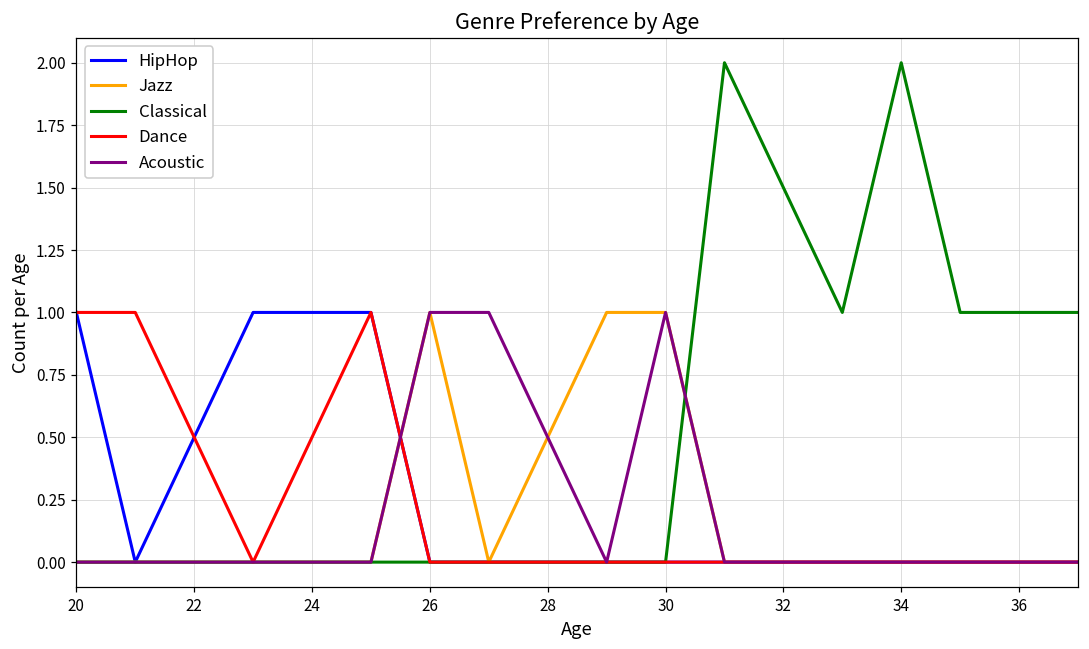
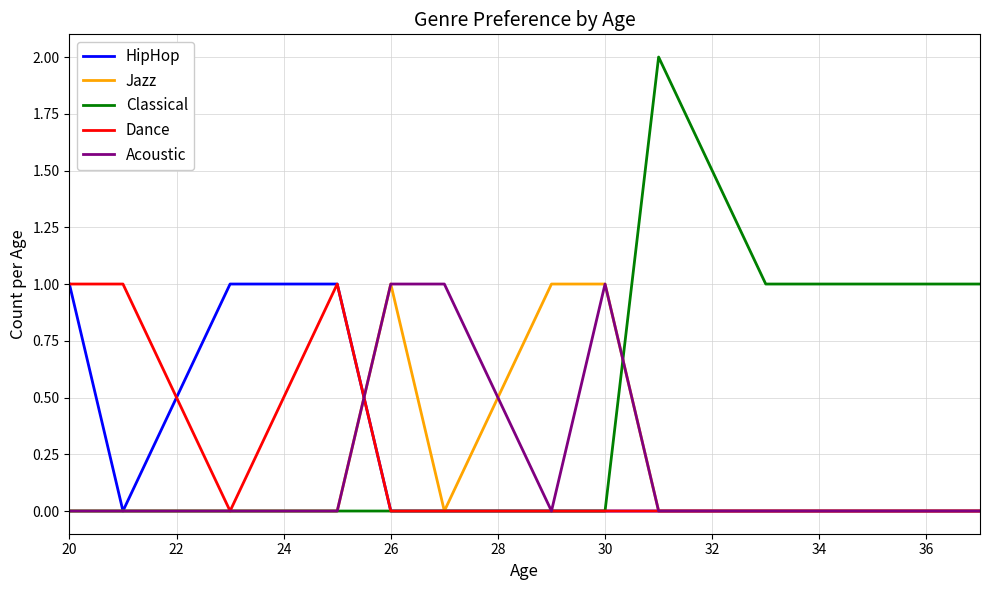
Classical, 34: 2 -> 1
